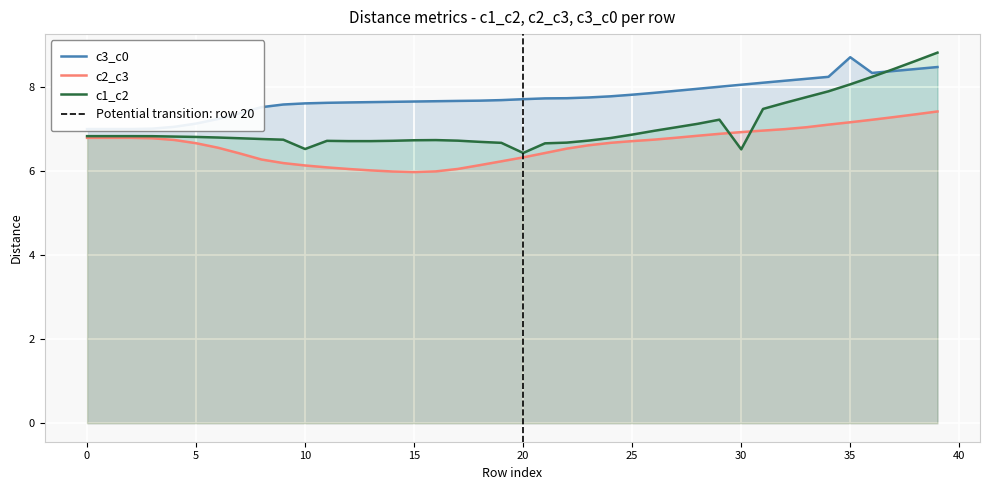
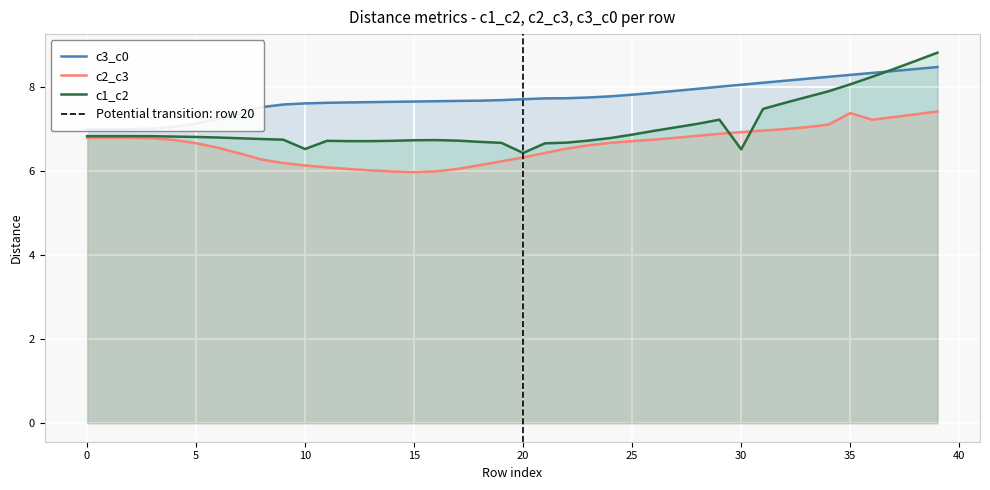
c3_c0, 35: 8.7 -> 8.3
c2_c3, 35: 7.2 -> 7.4
